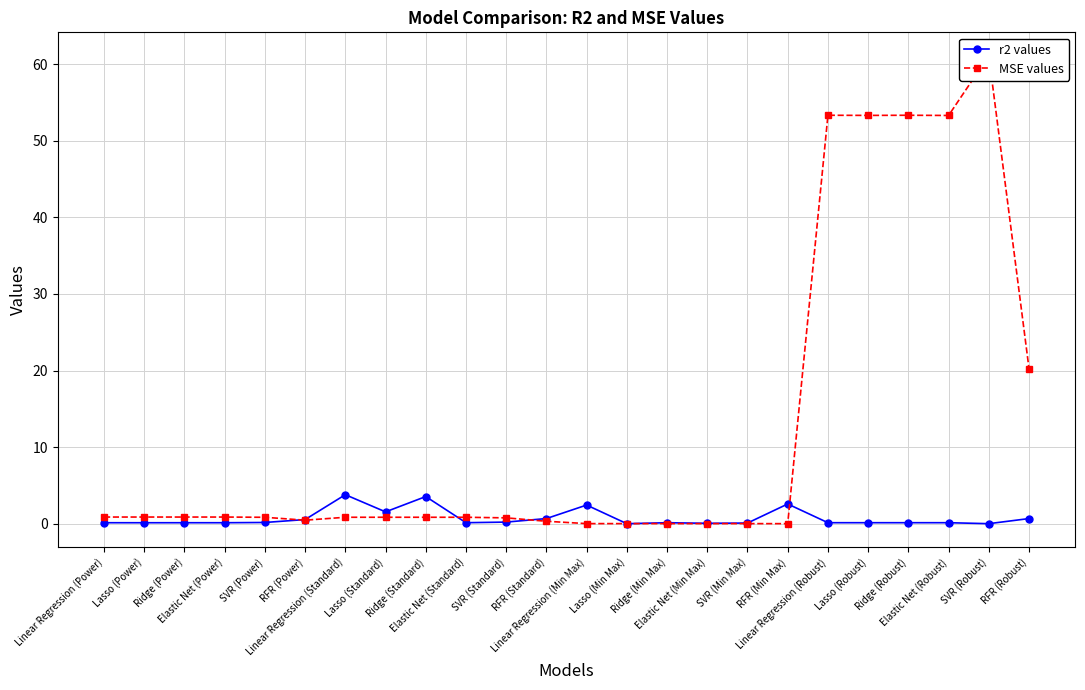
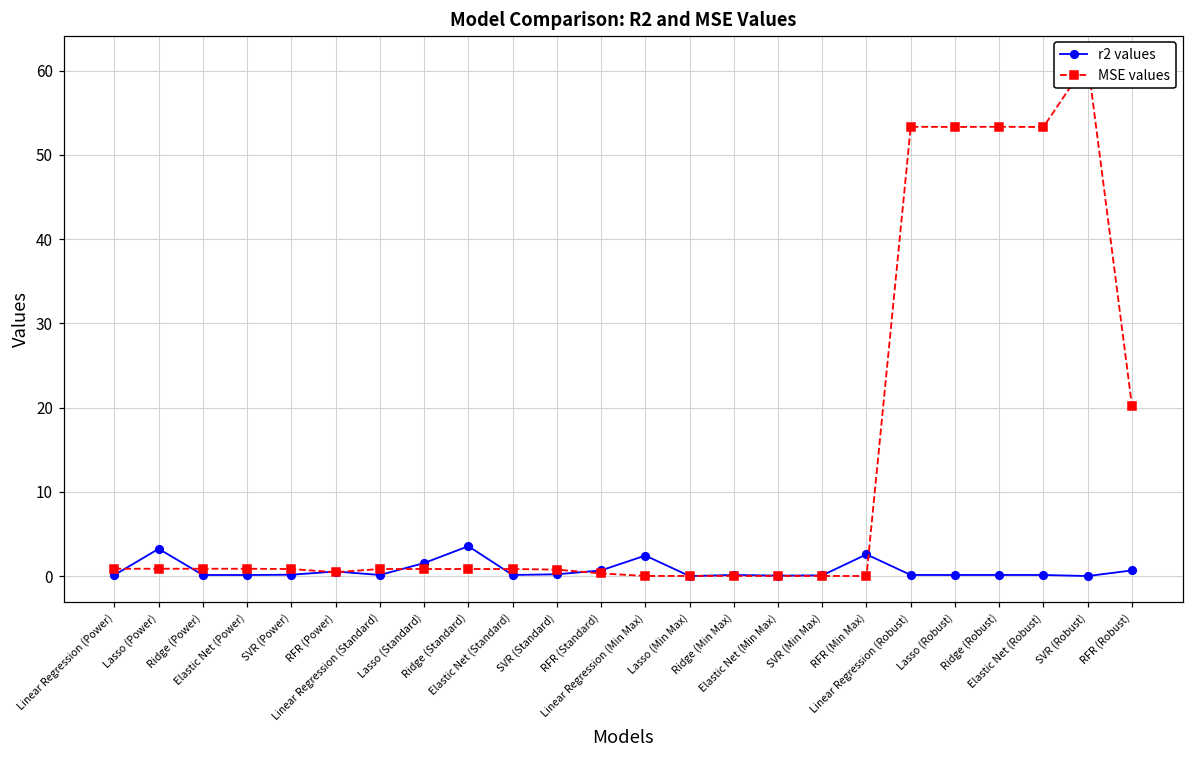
r2 values, Lasso (Power): 0 -> 3
r2 values, Linear Regression (Standard): 4 -> 0
